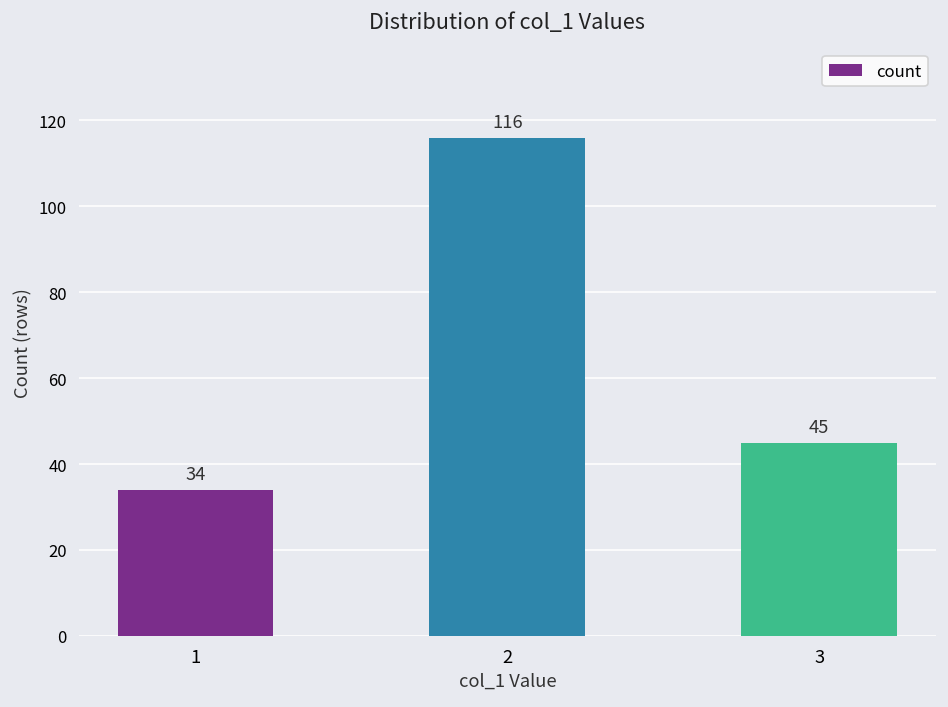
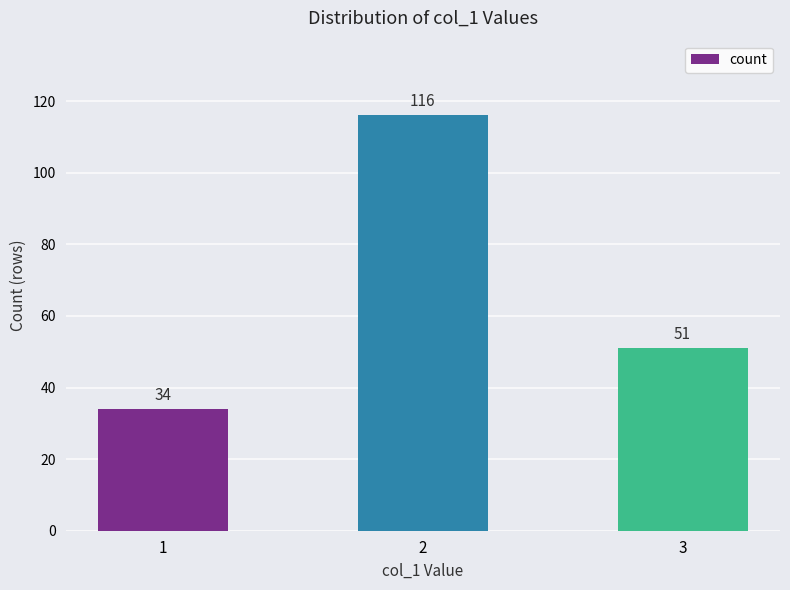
3: 45 -> 51
